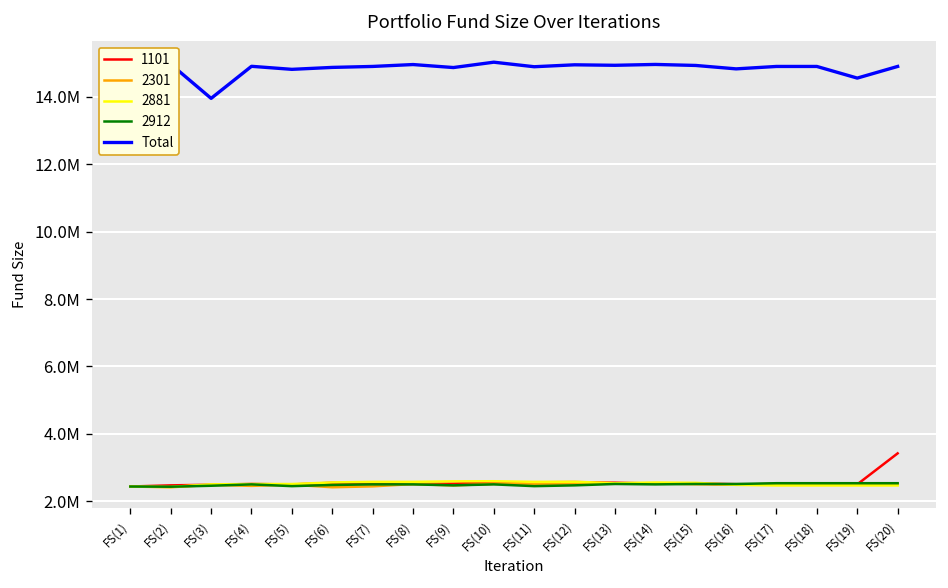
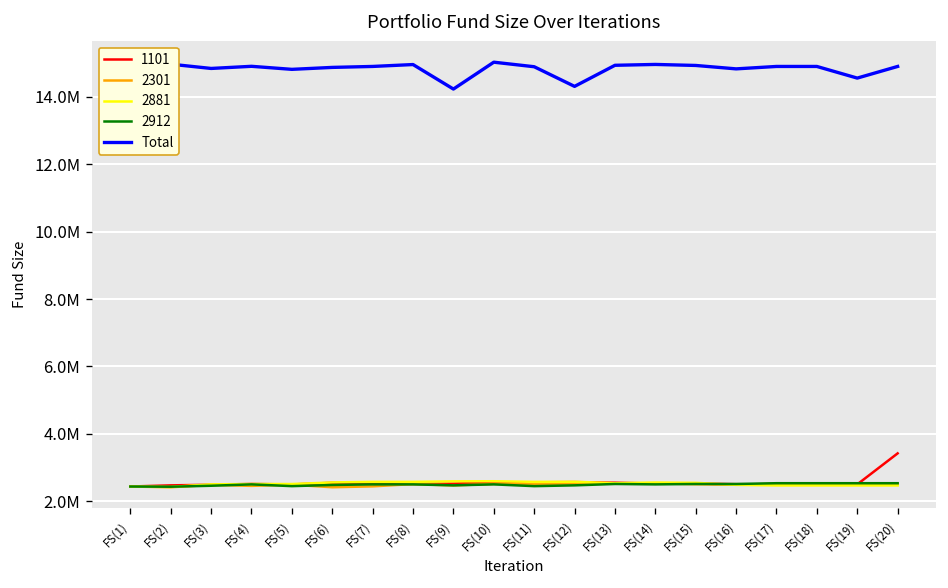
Total, FS(3): 14000000 -> 14800000
Total, FS(9): 14900000 -> 14200000
Total, FS(12): 15000000 -> 14300000
